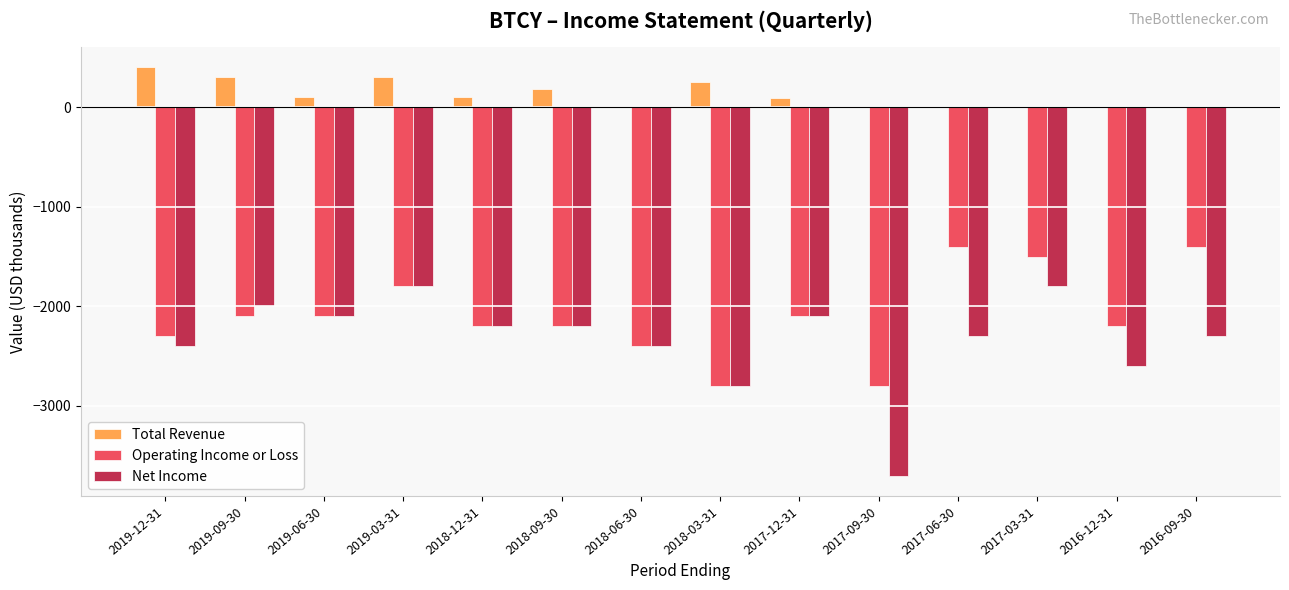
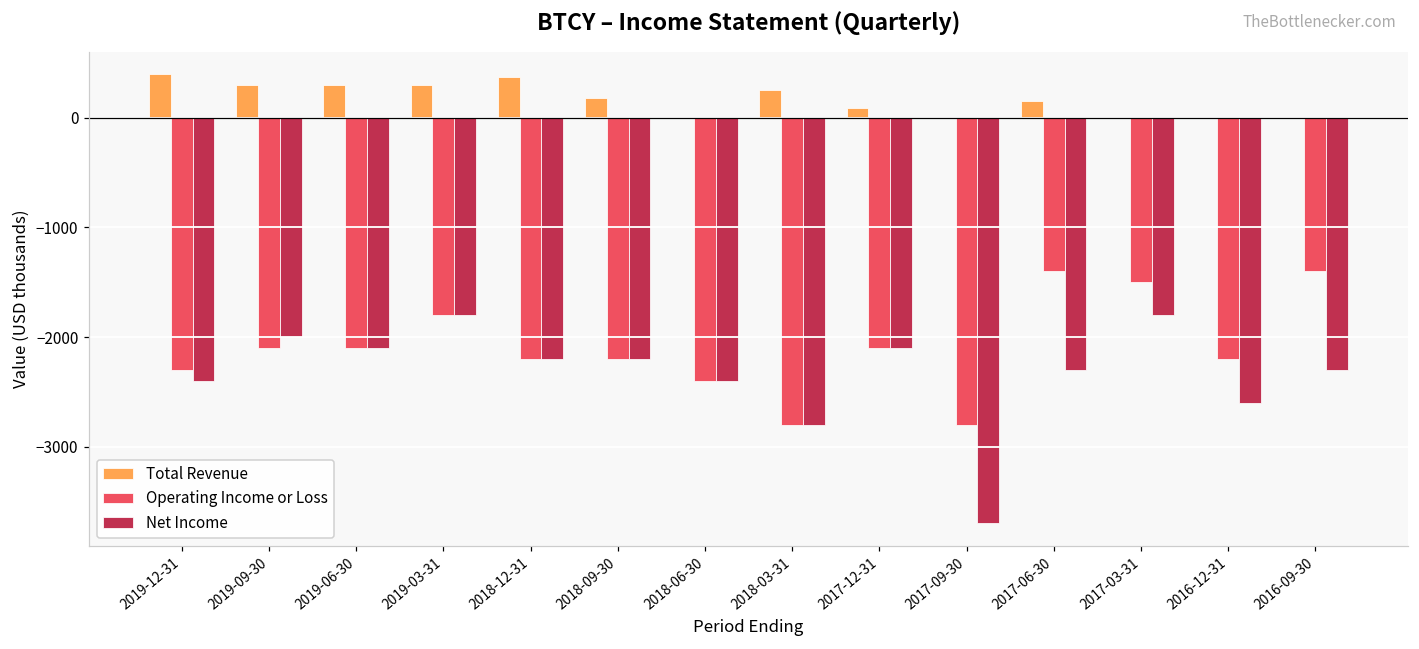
Total Revenue, 2019-06-30: 100 -> 300
Total Revenue, 2018-12-31: 100 -> 400
Total Revenue, 2017-06-30: 0 -> 200
